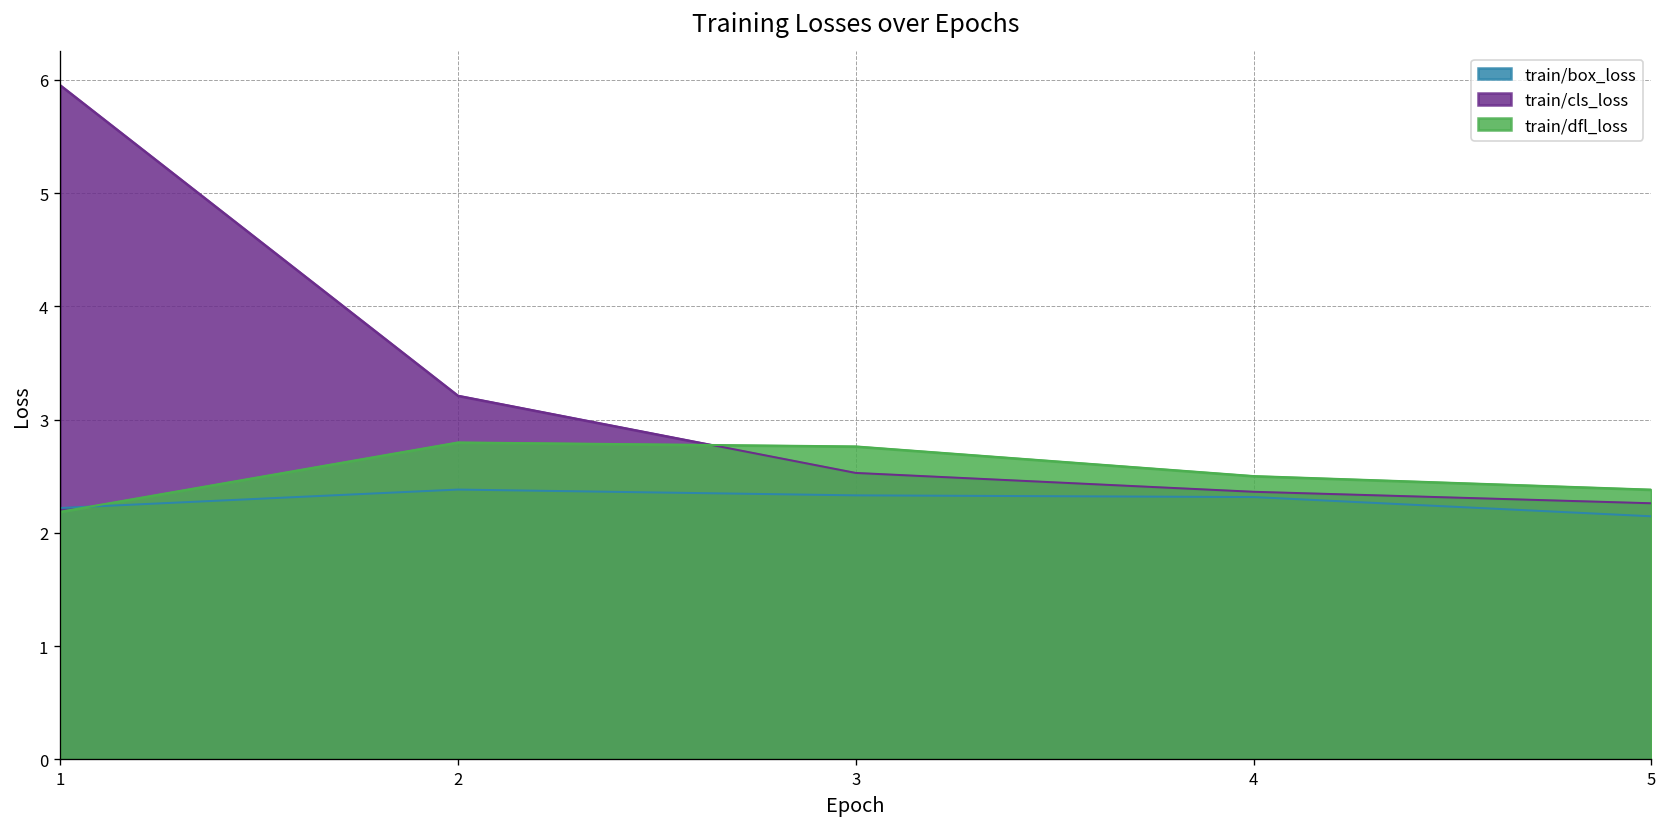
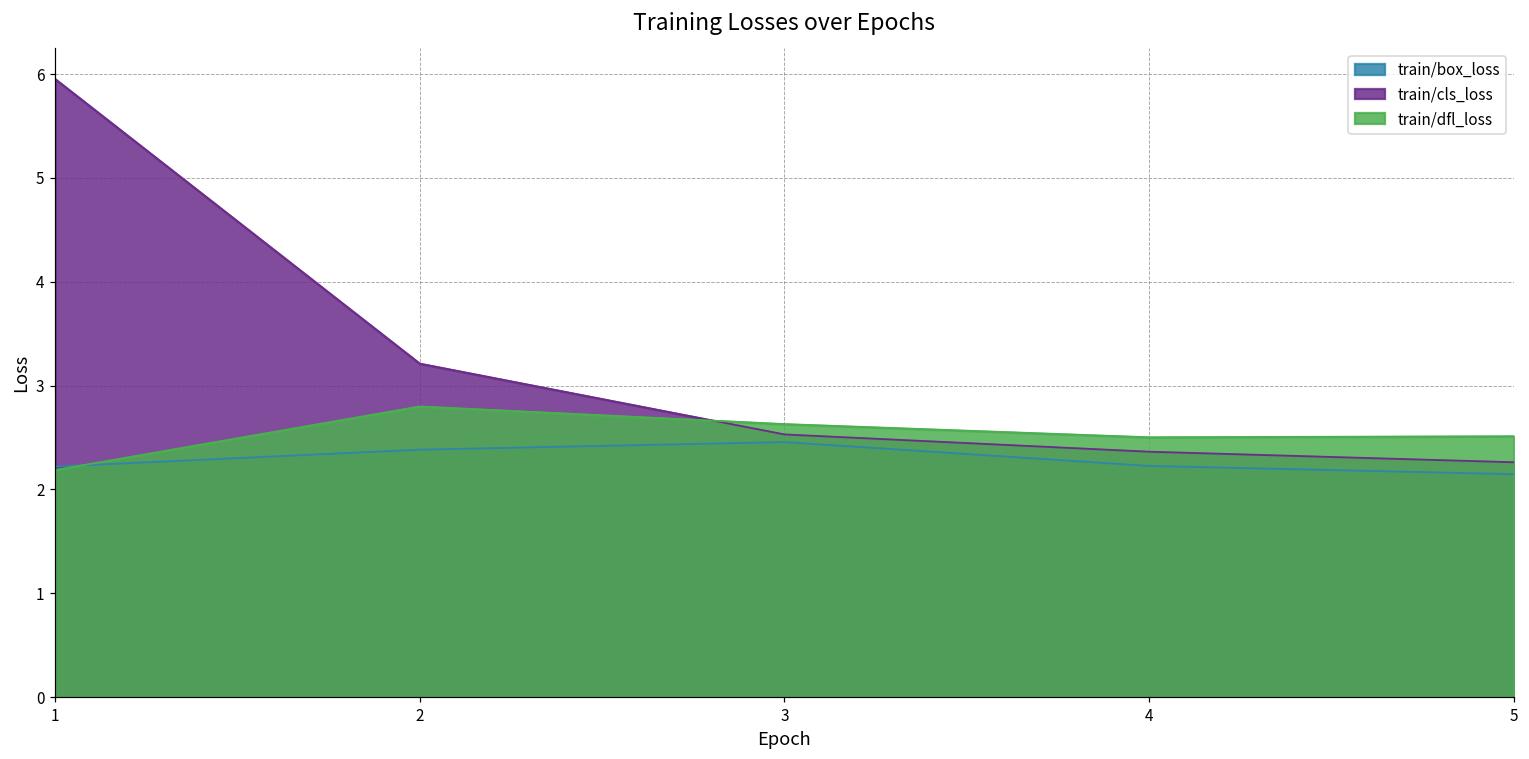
train/box_loss, 3: 2.3 -> 2.5
train/dfl_loss, 3: 2.8 -> 2.6
train/box_loss, 4: 2.3 -> 2.2
train/dfl_loss, 5: 2.4 -> 2.5
